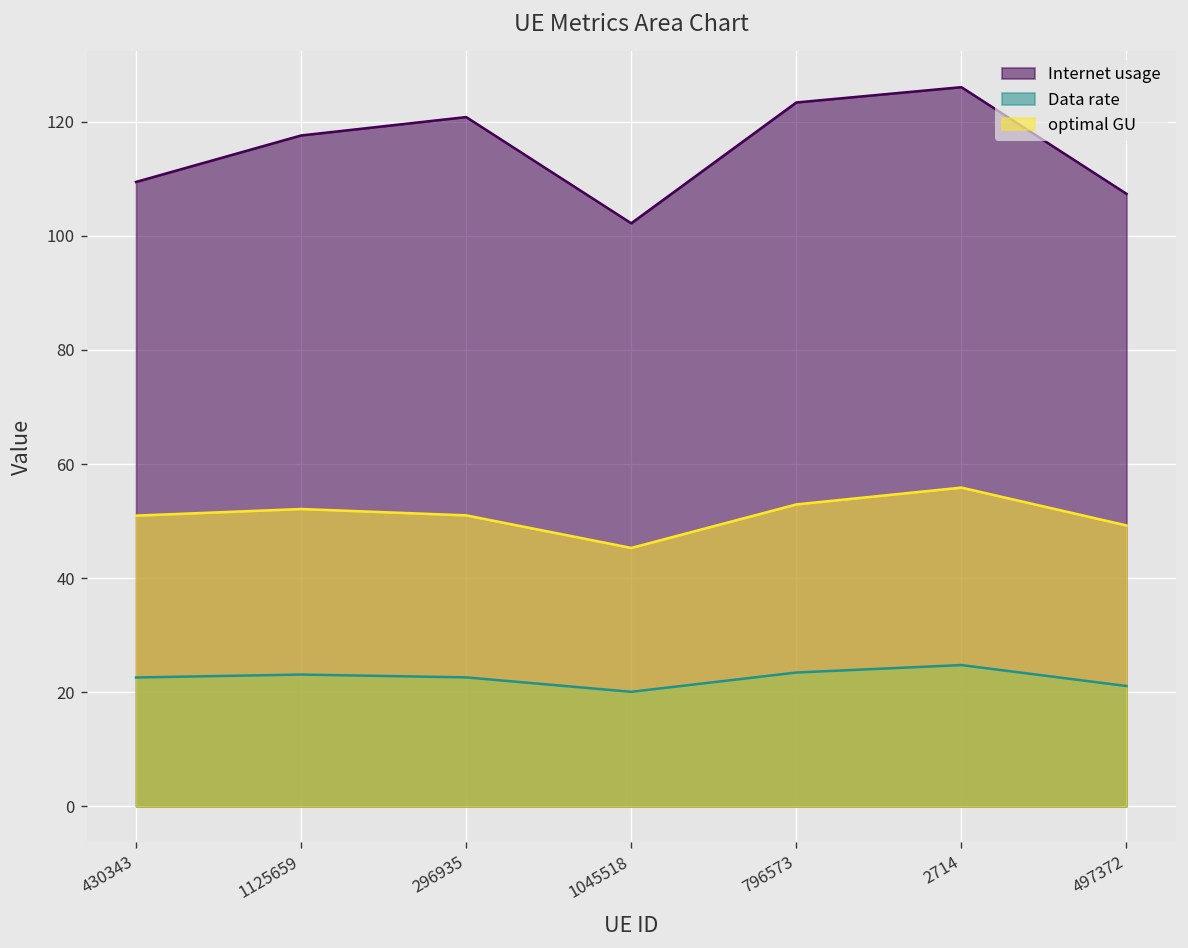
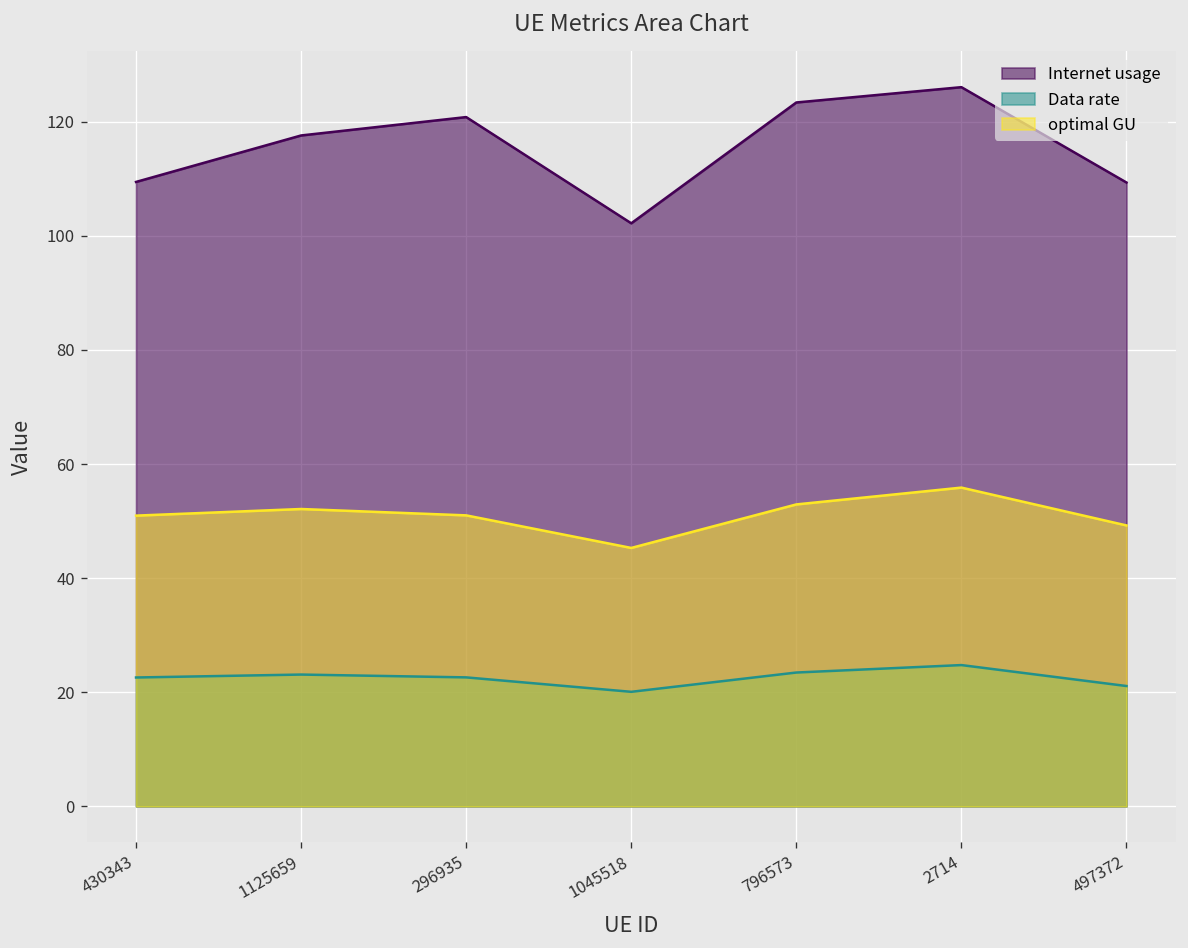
Internet usage, 497372: 107 -> 109
